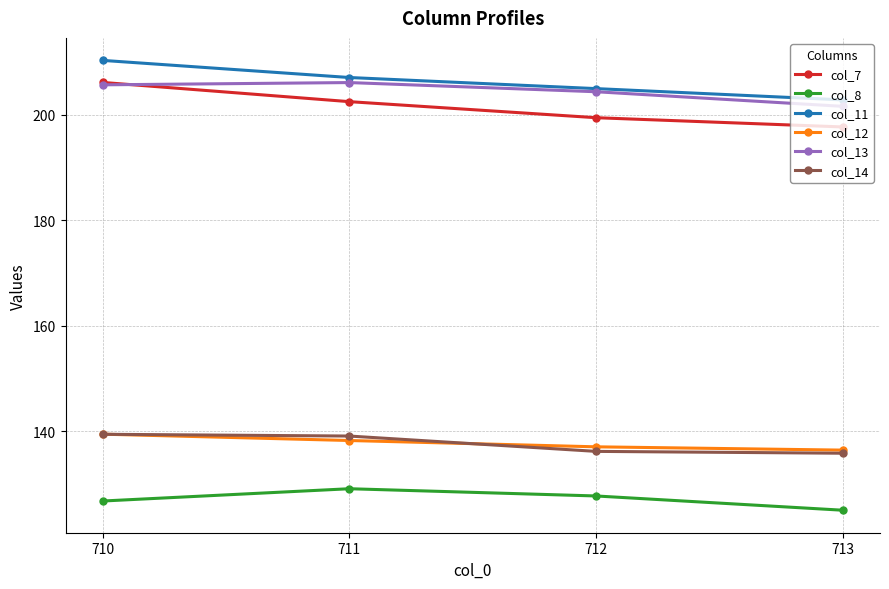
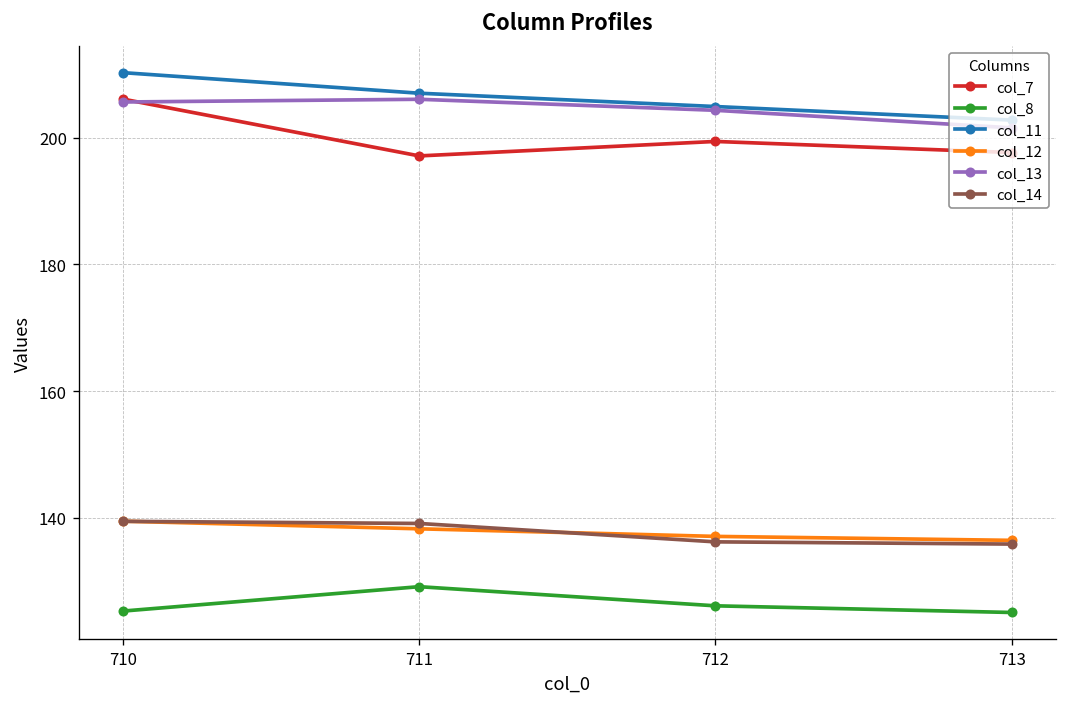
col_8, 710: 127 -> 125
col_7, 711: 202 -> 197
col_8, 712: 128 -> 126
